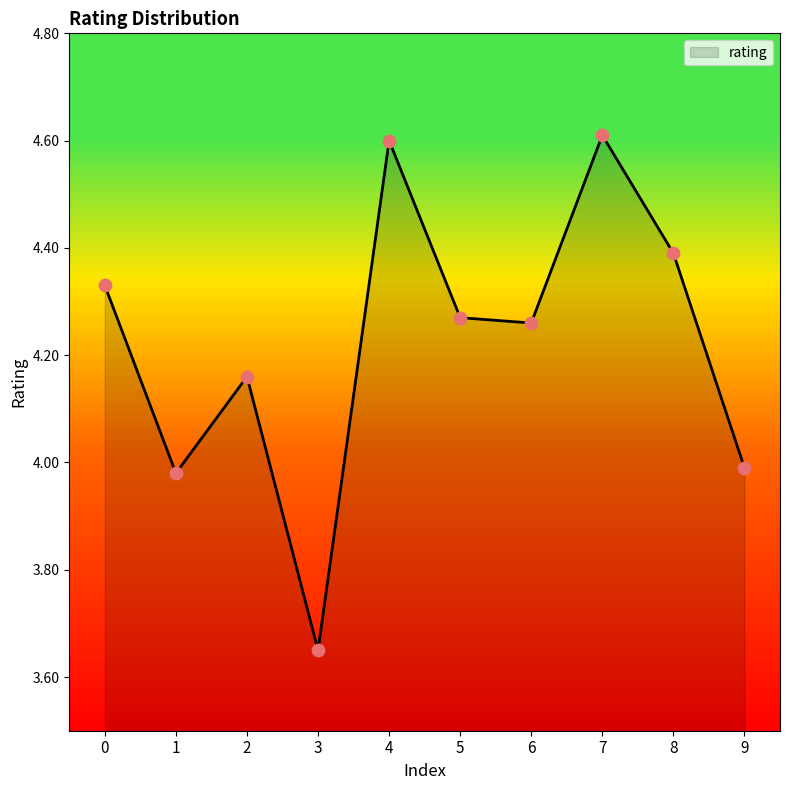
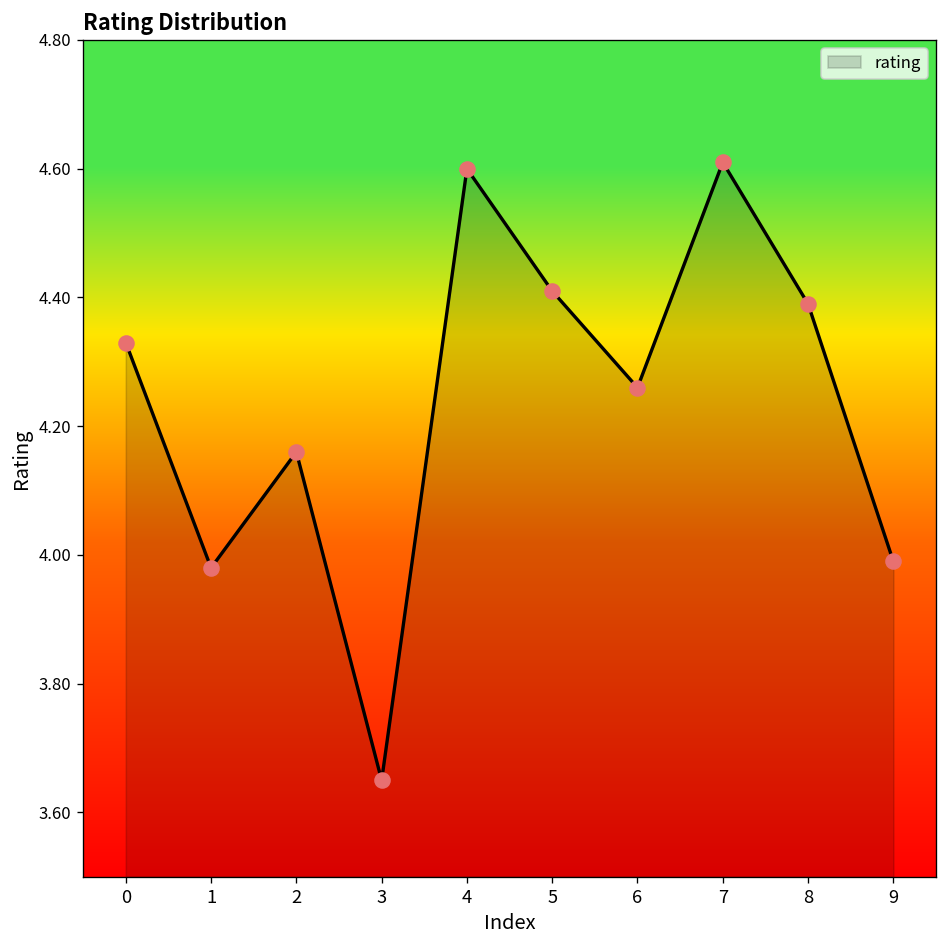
5: 4.27 -> 4.41
